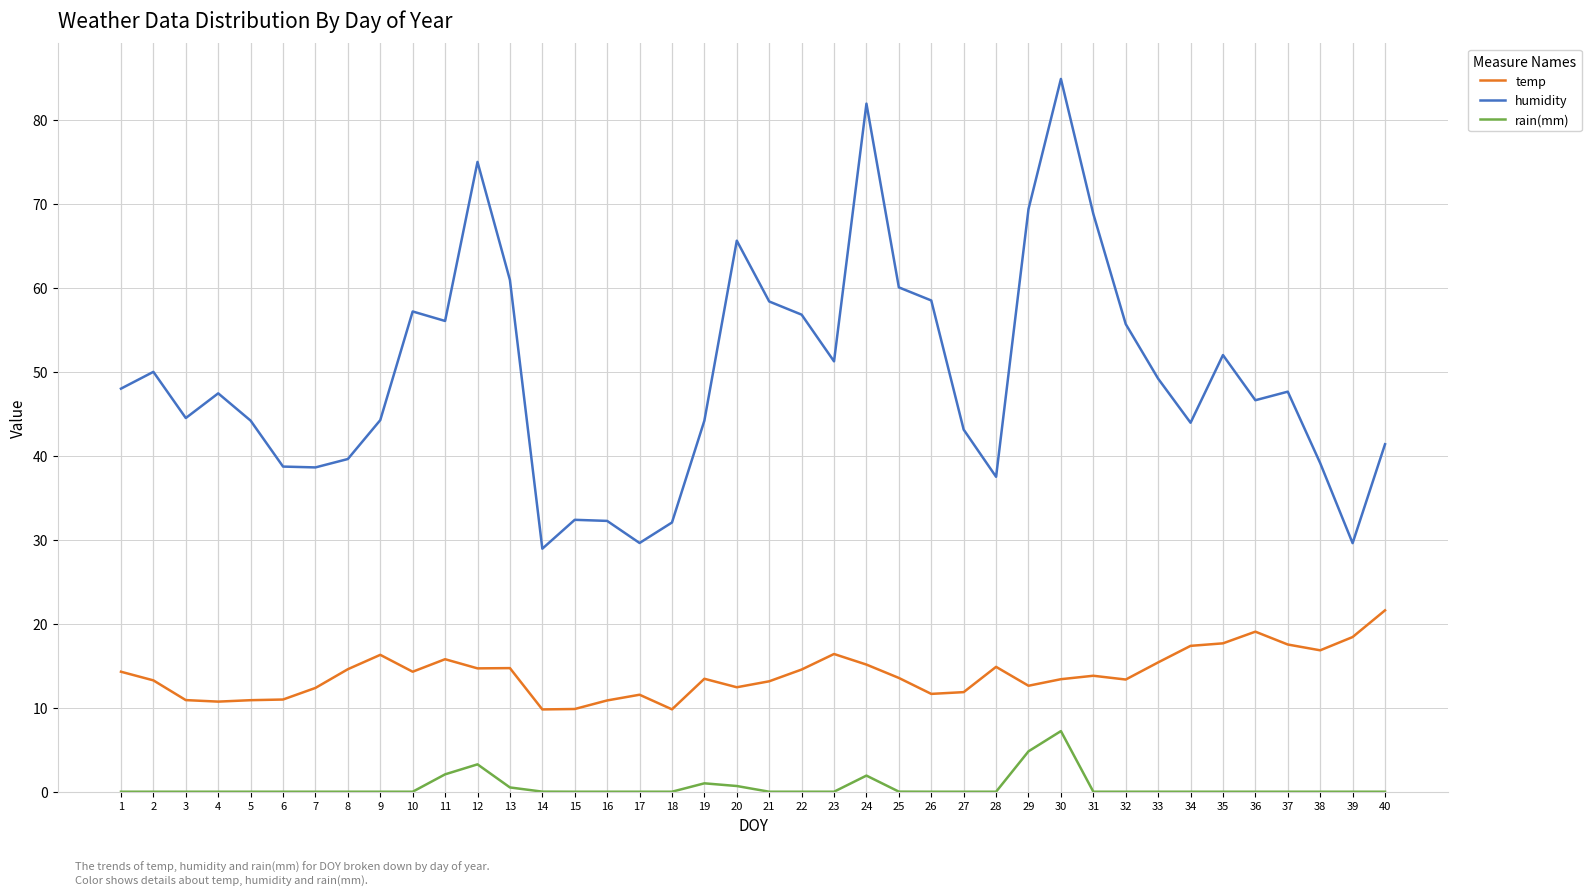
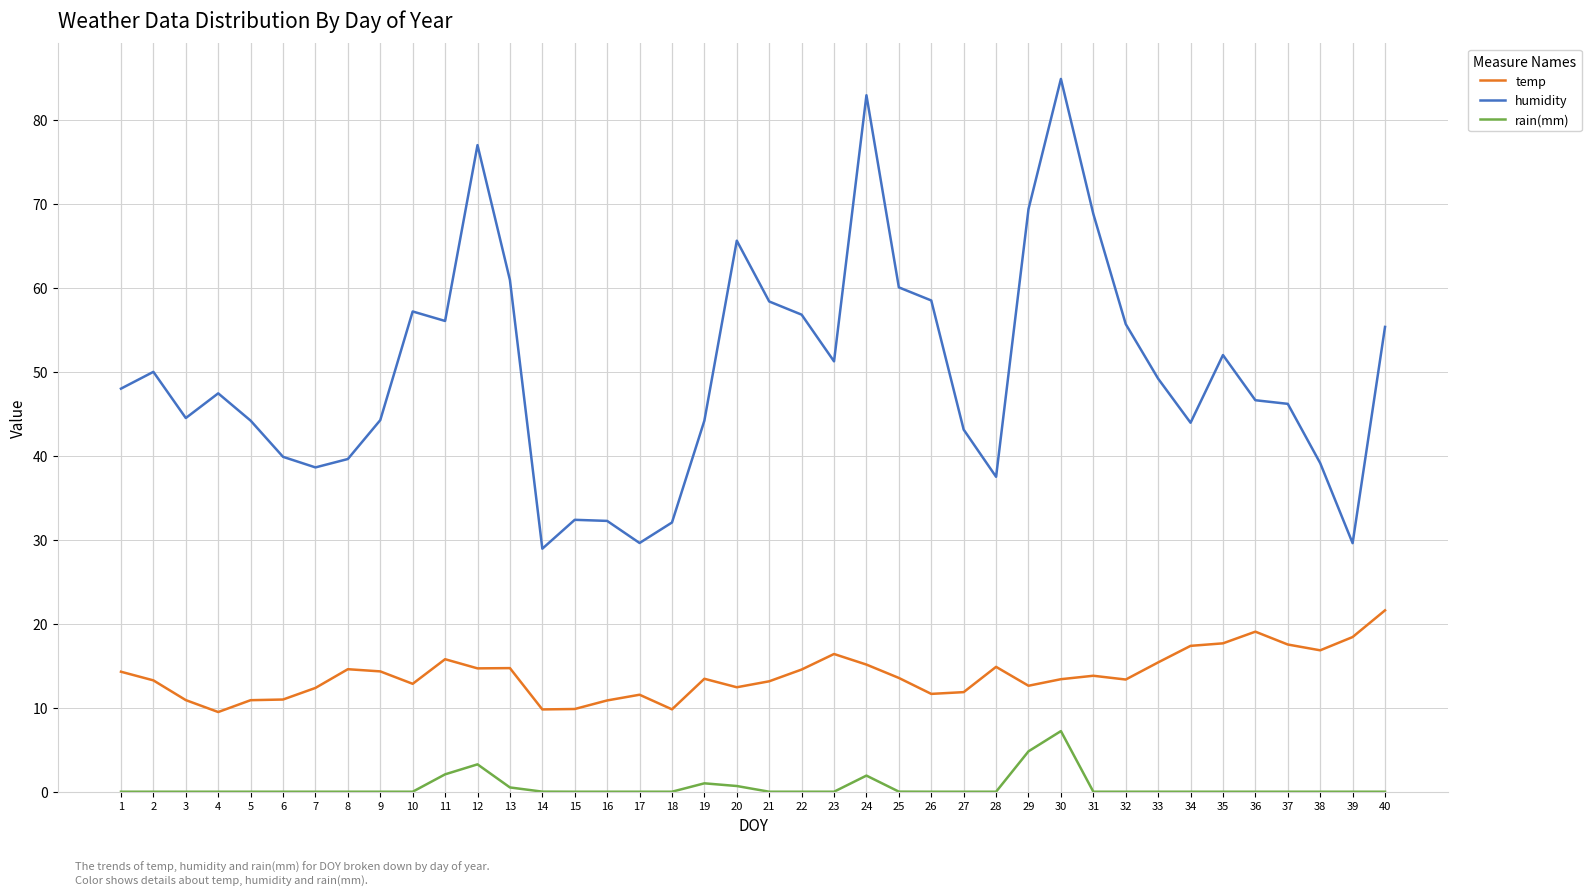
temp, 4: 11 -> 9
humidity, 6: 39 -> 40
temp, 9: 16 -> 14
temp, 10: 14 -> 13
humidity, 12: 75 -> 77
humidity, 24: 82 -> 83
humidity, 37: 48 -> 46
humidity, 40: 41 -> 55
